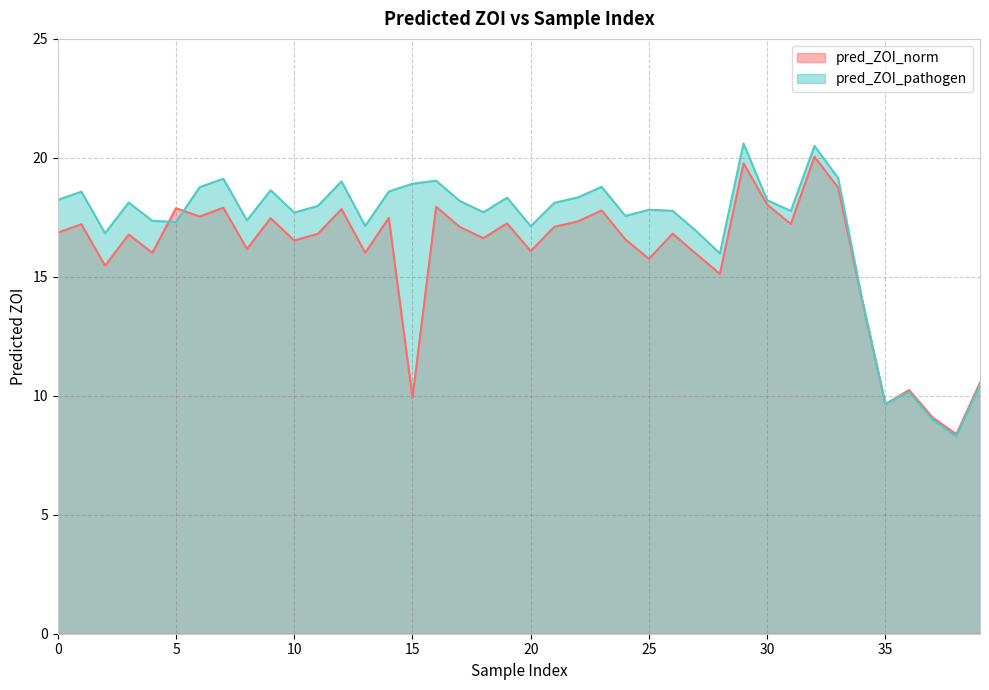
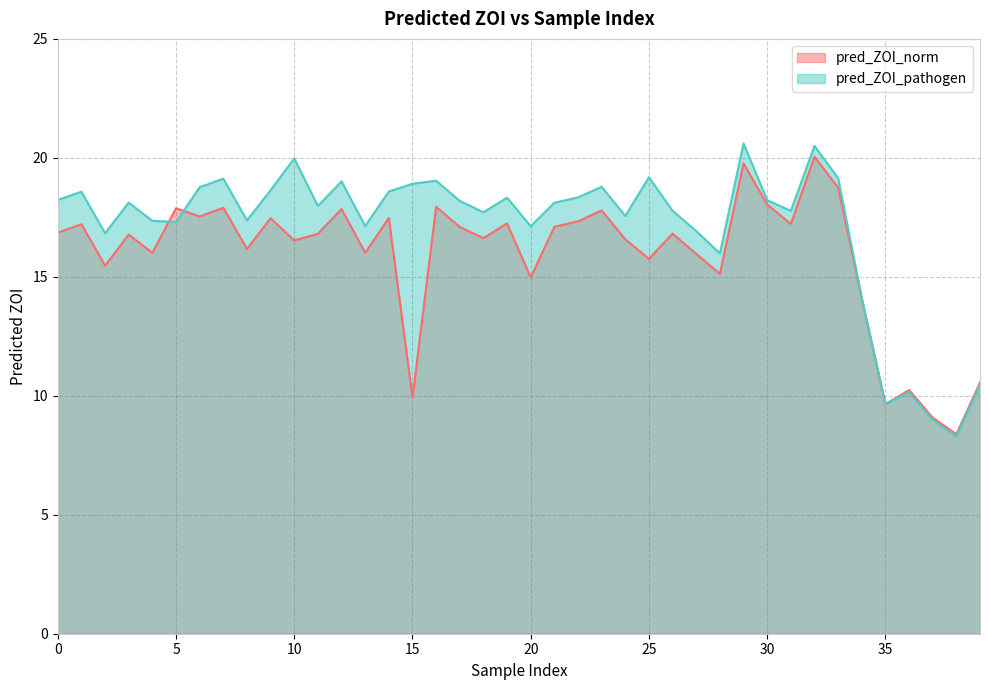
pred_ZOI_pathogen, 10: 17.7 -> 20.0
pred_ZOI_norm, 20: 16.1 -> 15.0
pred_ZOI_pathogen, 25: 17.8 -> 19.2
